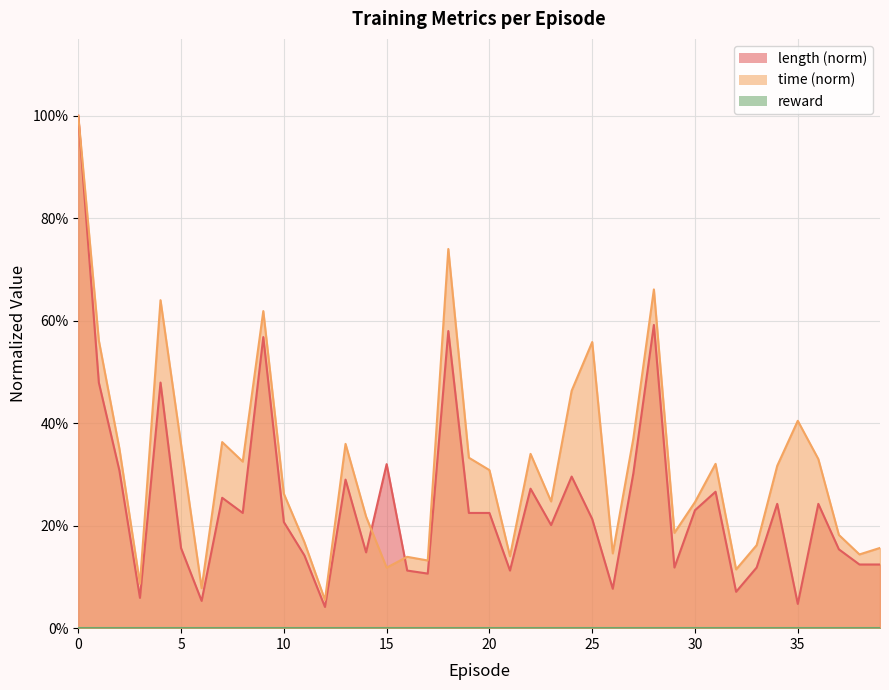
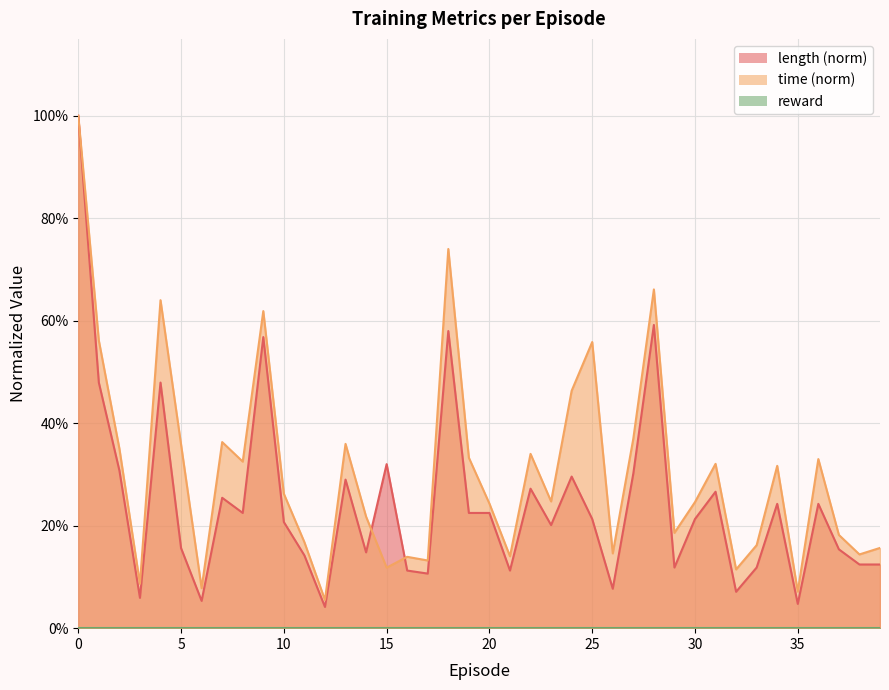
time (norm), 20: 31% -> 24%
length (norm), 30: 23% -> 21%
time (norm), 35: 40% -> 7%
